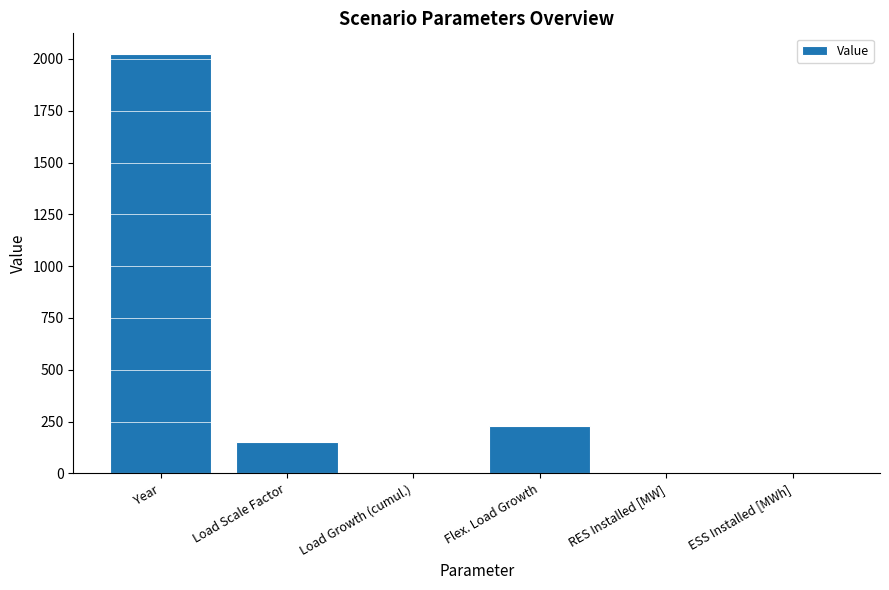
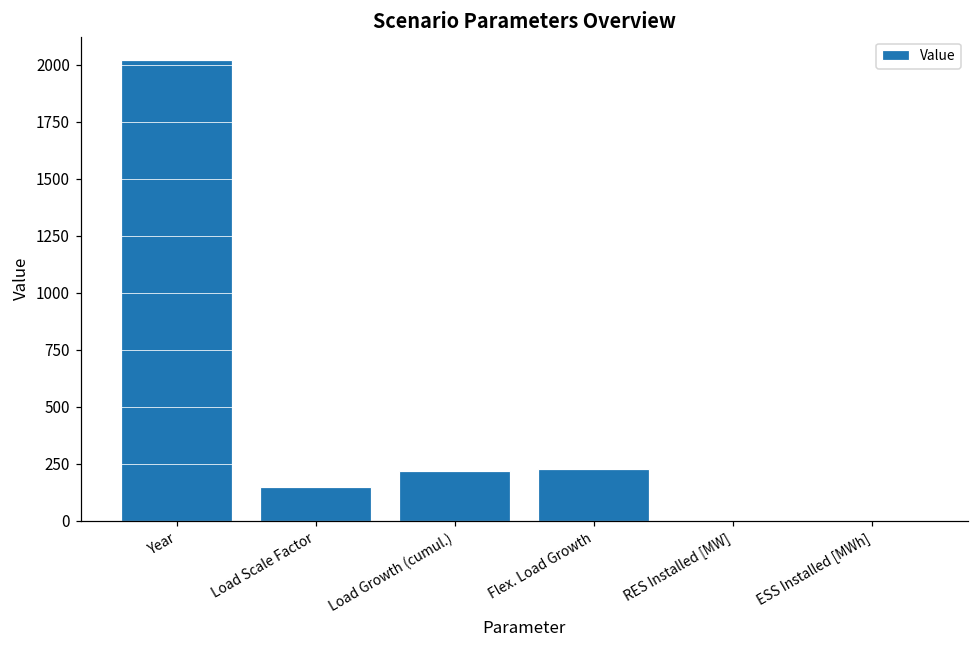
Load Growth (cumul.): 0 -> 220
